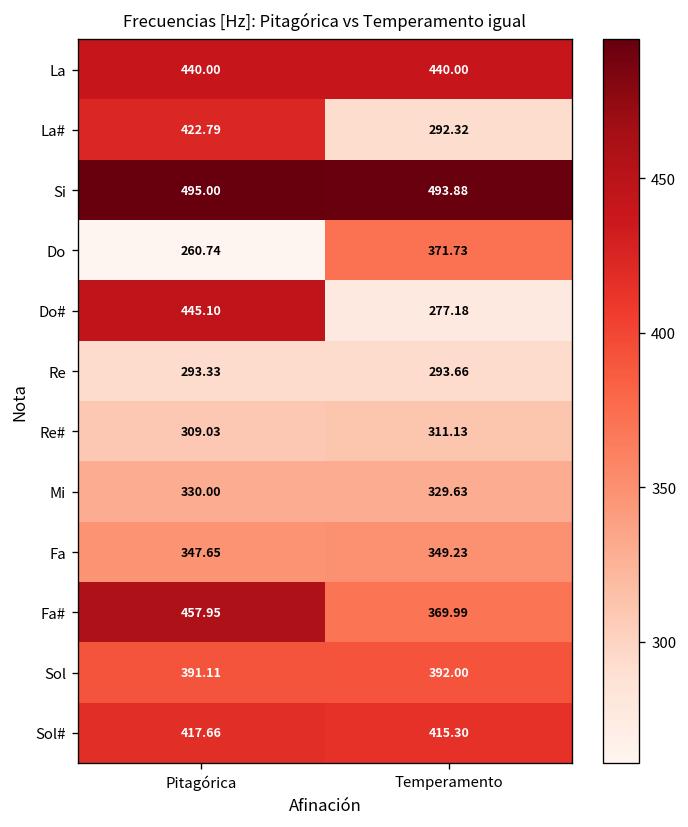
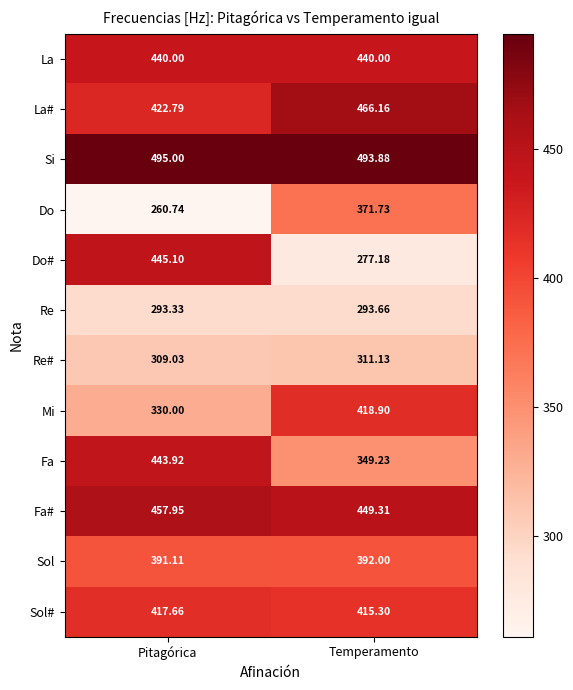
La#, Temperamento: 292.32 -> 466.16
Mi, Temperamento: 329.63 -> 418.90
Fa, Pitagórica: 347.65 -> 443.92
Fa#, Temperamento: 369.99 -> 449.31
